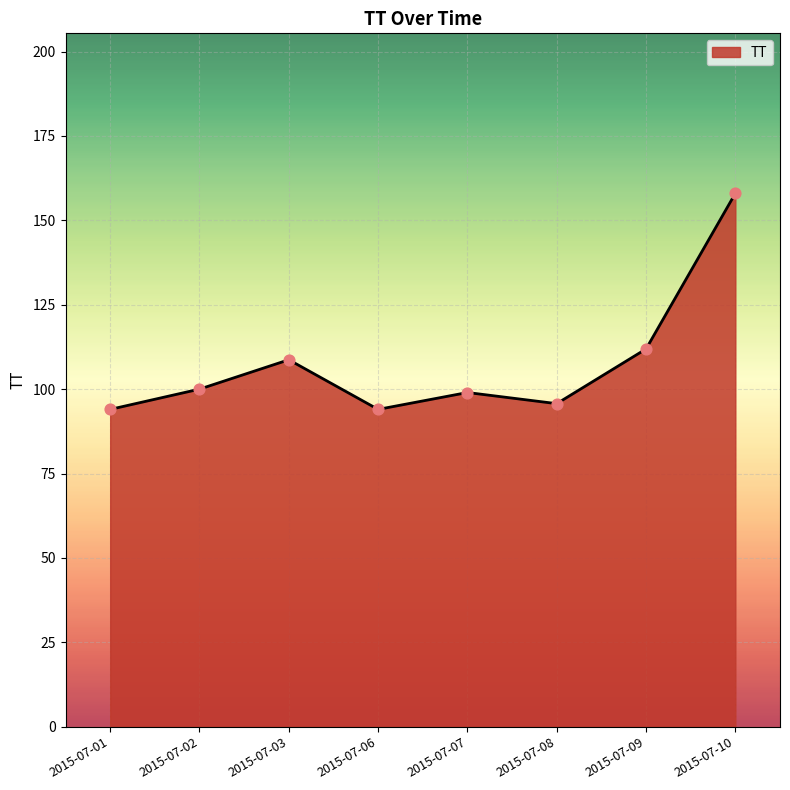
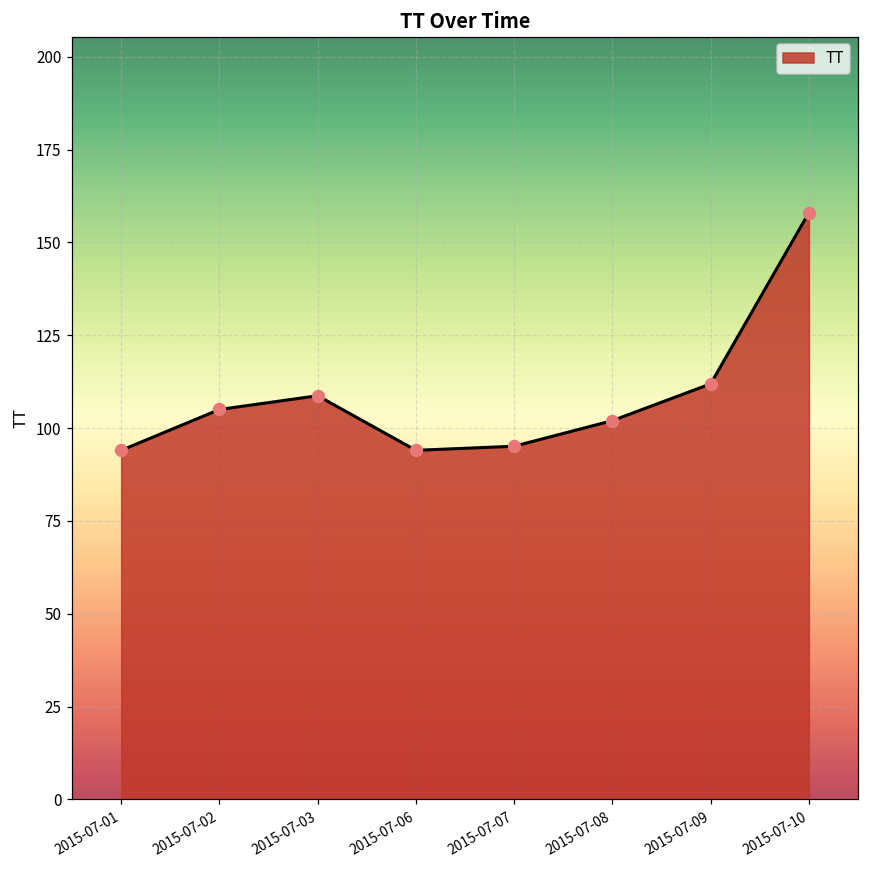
2015-07-02: 100 -> 105
2015-07-07: 99 -> 95
2015-07-08: 96 -> 102
